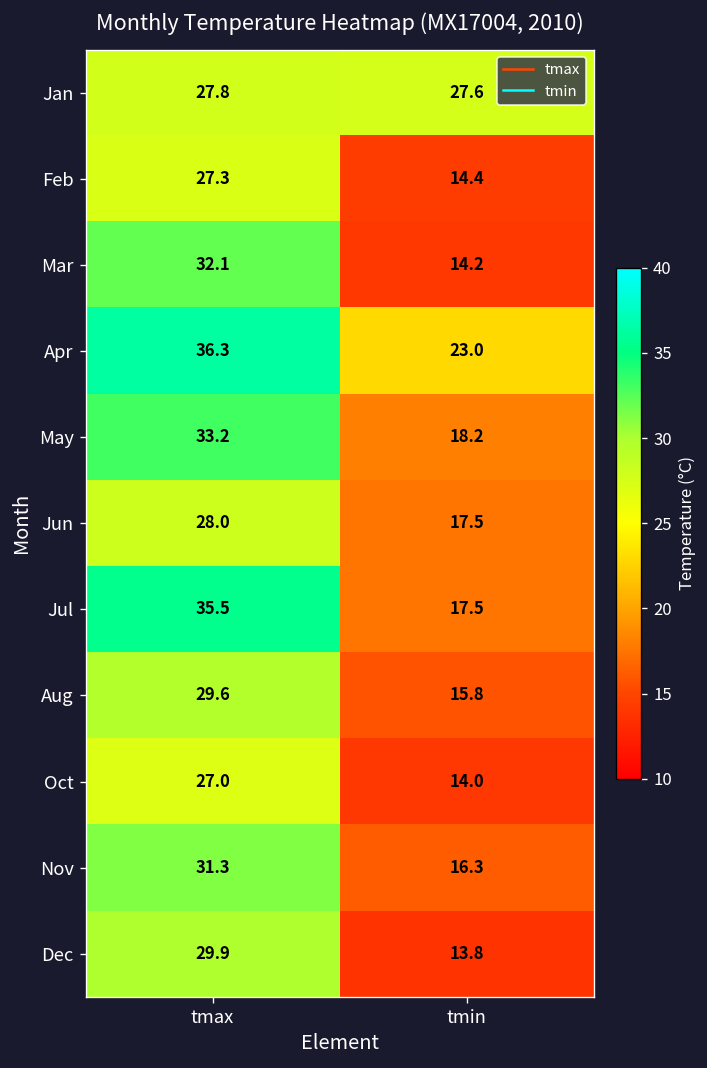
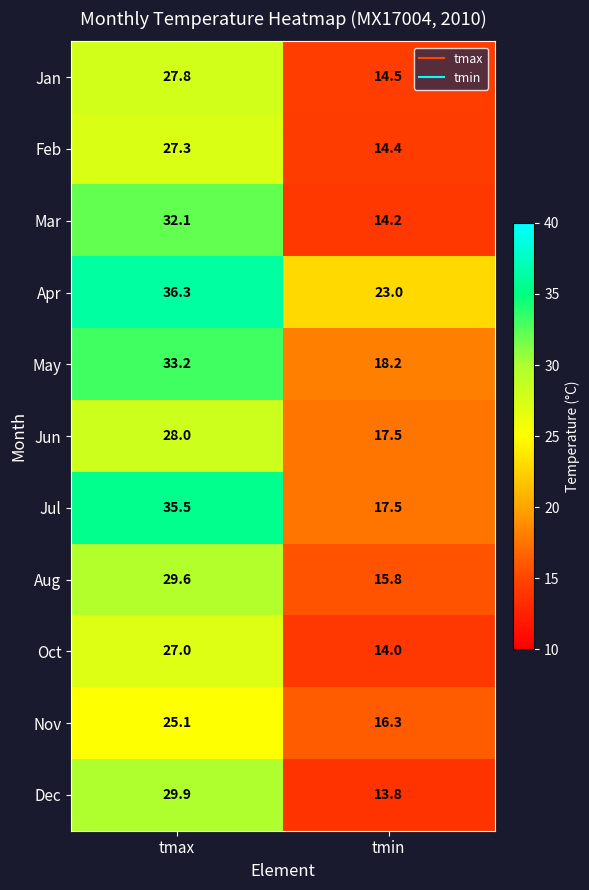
Jan, tmin: 27.6 -> 14.5
Nov, tmax: 31.3 -> 25.1
